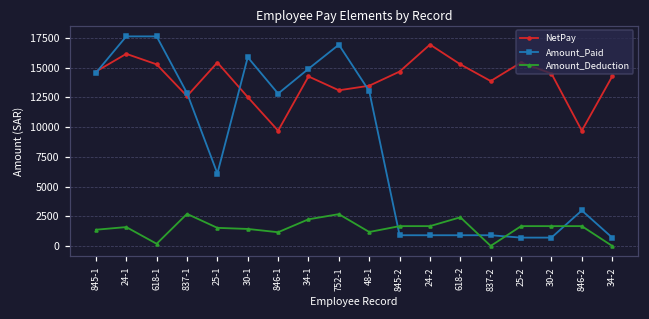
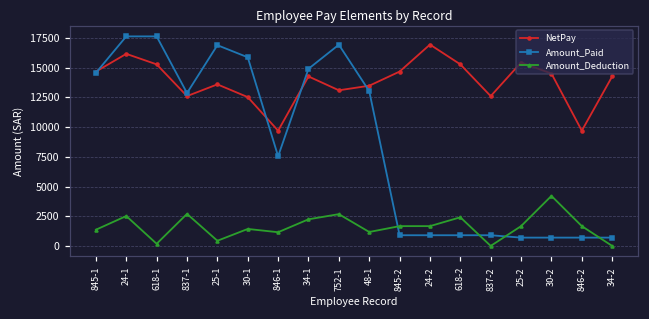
Amount_Deduction, 24-1: 1600 -> 2500
NetPay, 25-1: 15400 -> 13600
Amount_Paid, 25-1: 6100 -> 16900
Amount_Deduction, 25-1: 1500 -> 400
Amount_Paid, 846-1: 12800 -> 7600
NetPay, 837-2: 13900 -> 12600
Amount_Deduction, 30-2: 1700 -> 4200
Amount_Paid, 846-2: 3000 -> 700
